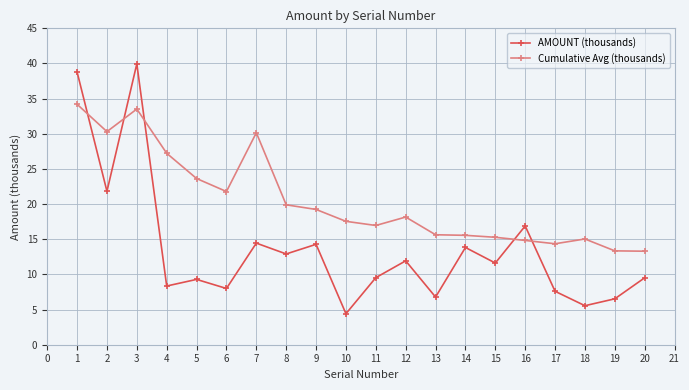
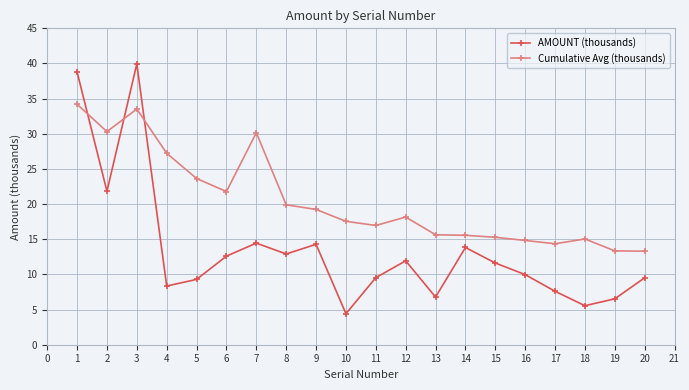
AMOUNT (thousands), 6: 8 -> 13
AMOUNT (thousands), 16: 17 -> 10
